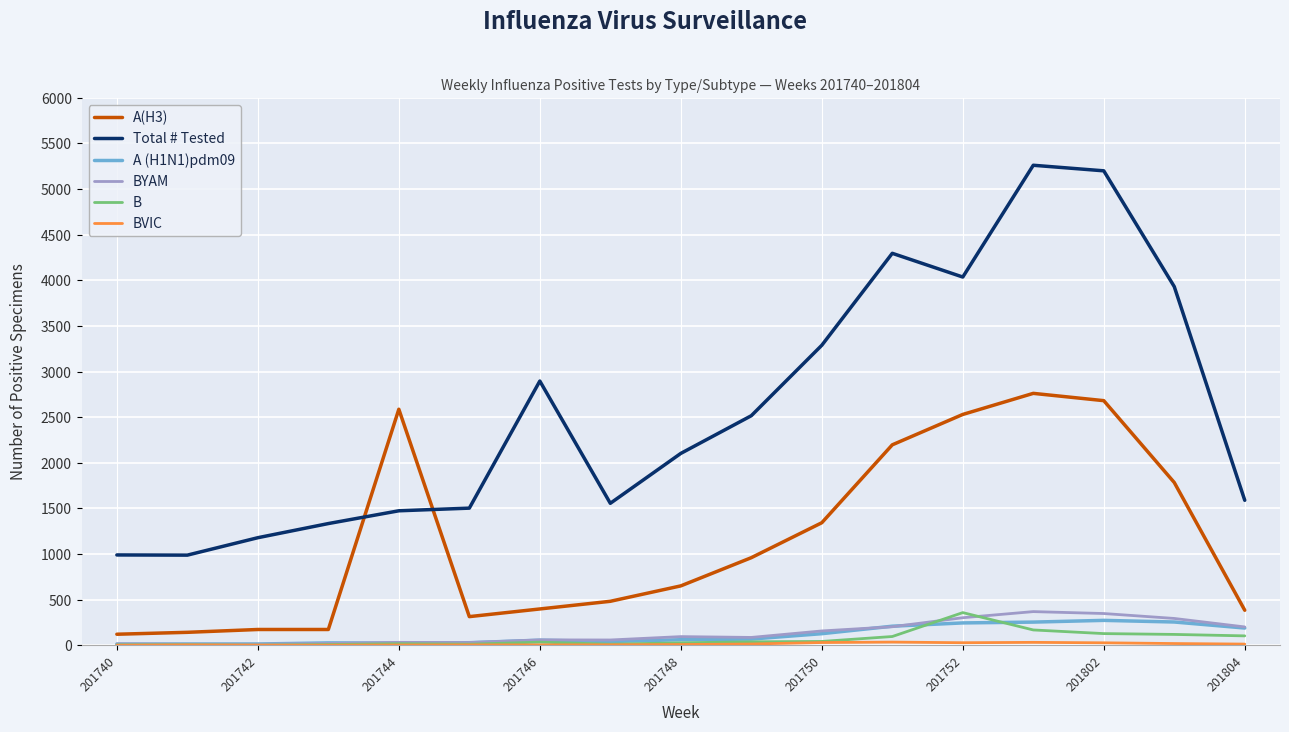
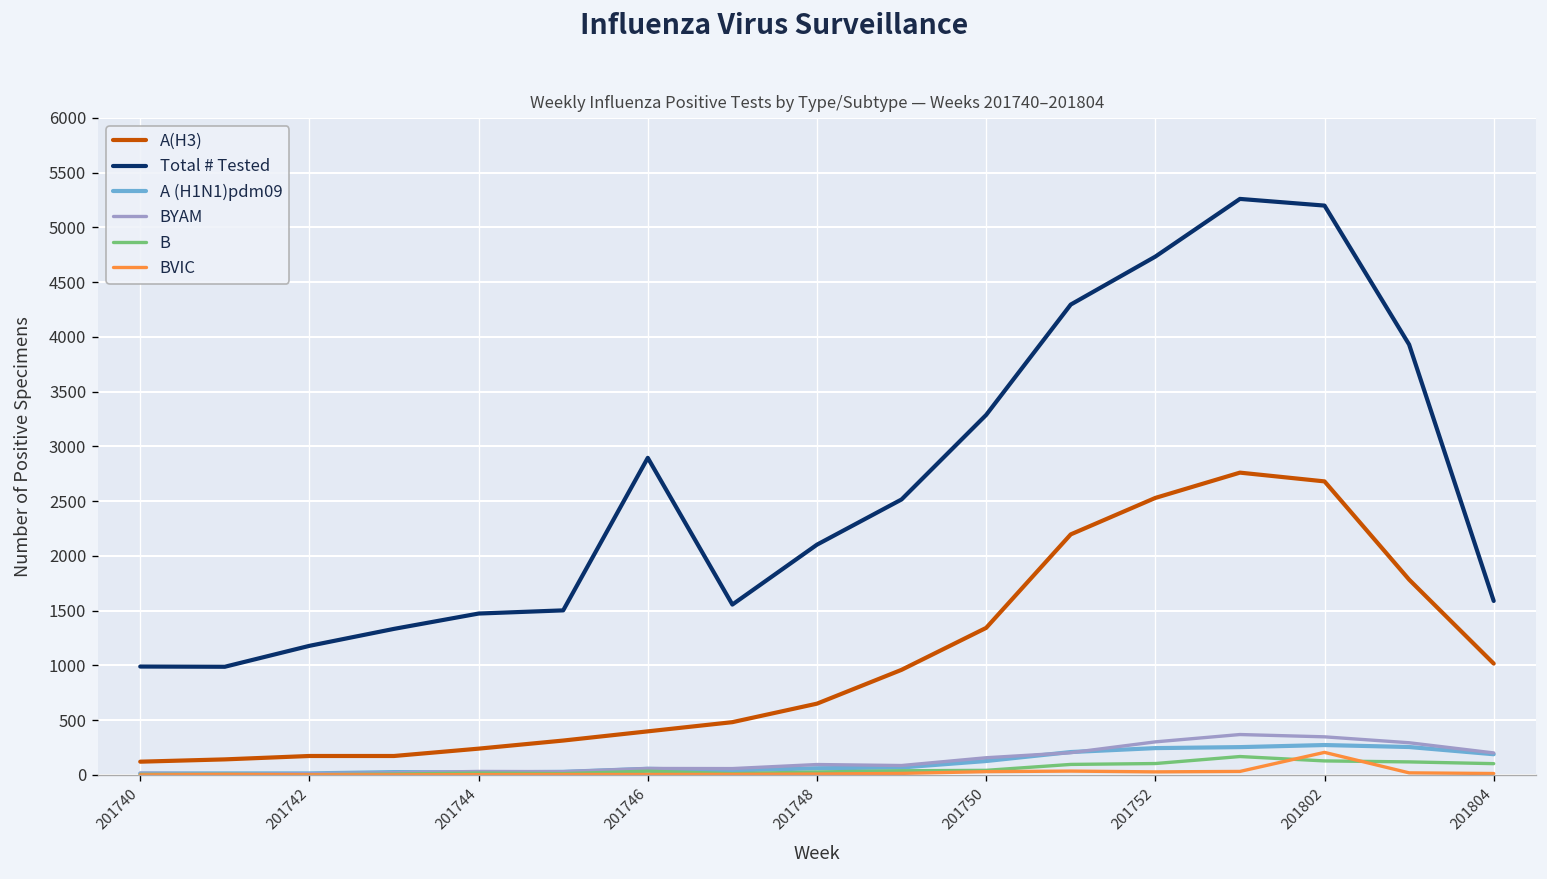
A(H3), 201744: 2600 -> 200
Total # Tested, 201752: 4000 -> 4700
B, 201752: 400 -> 100
BVIC, 201802: 0 -> 200
A(H3), 201804: 400 -> 1000
